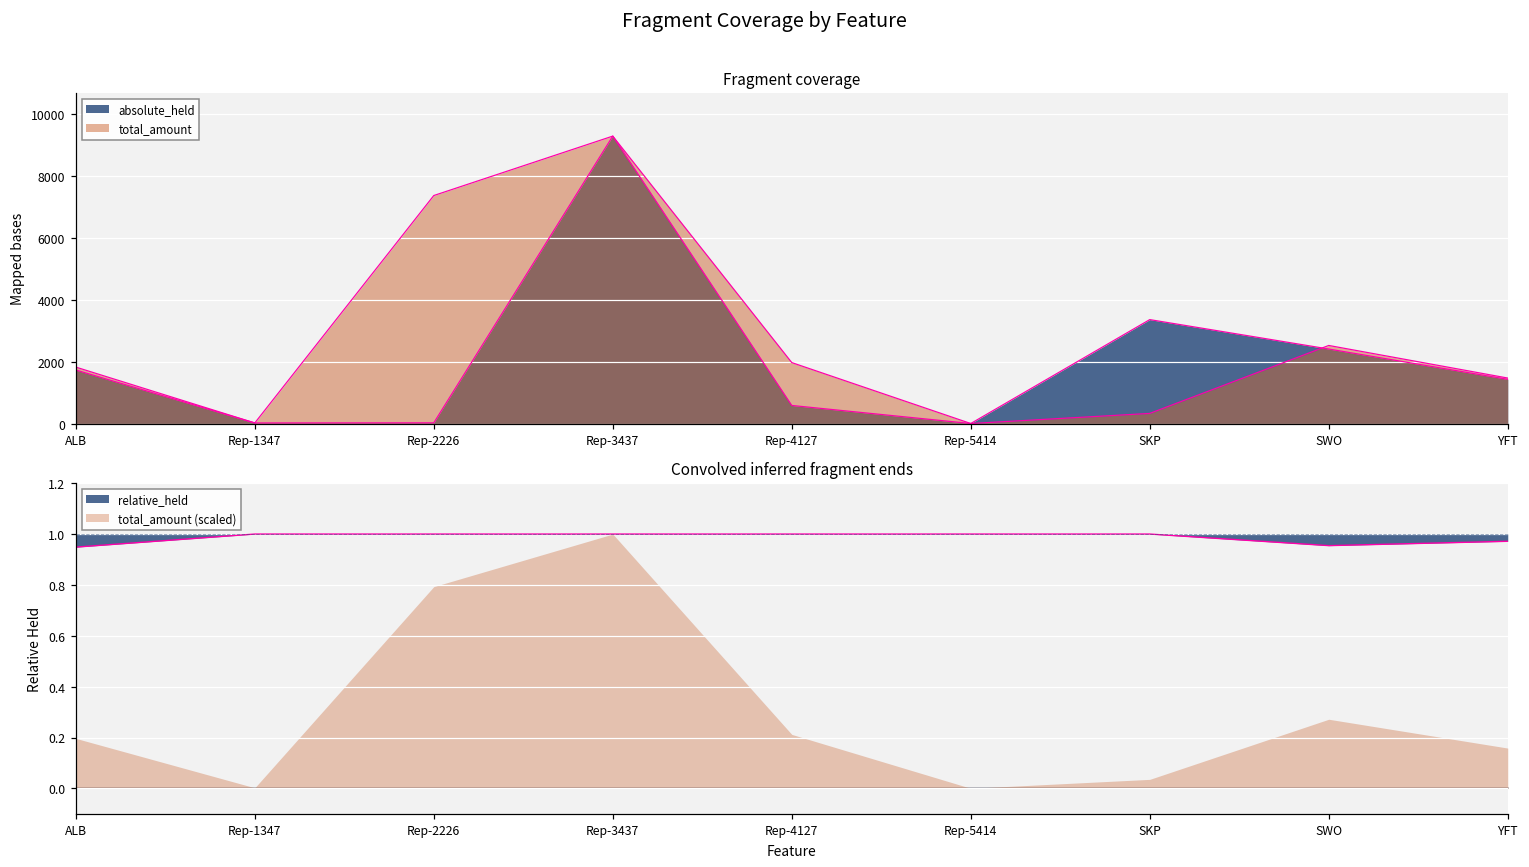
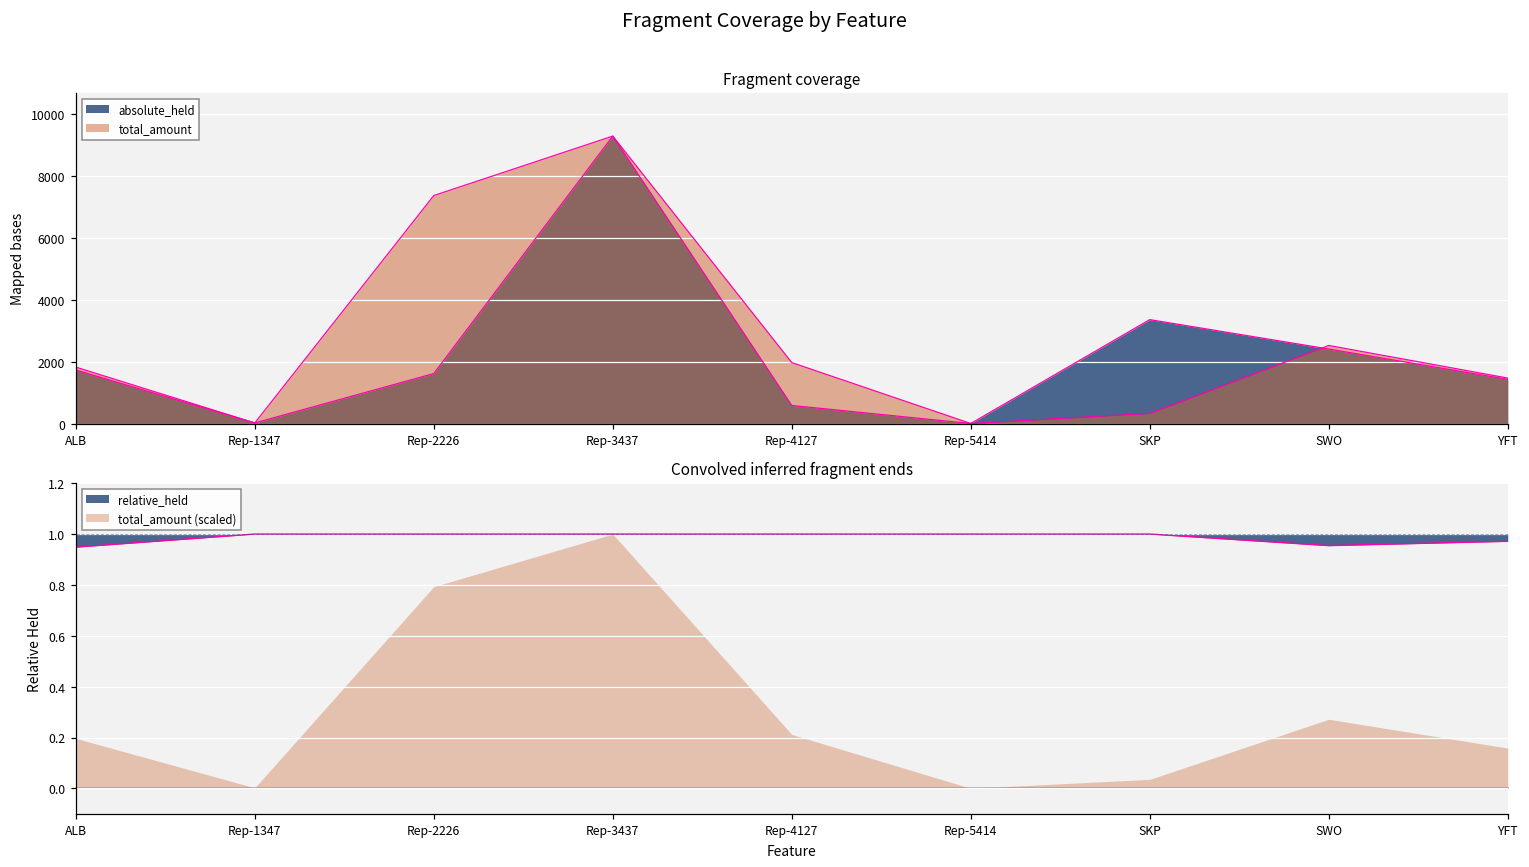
Fragment coverage, absolute_held, Rep-2226: 0 -> 1600
